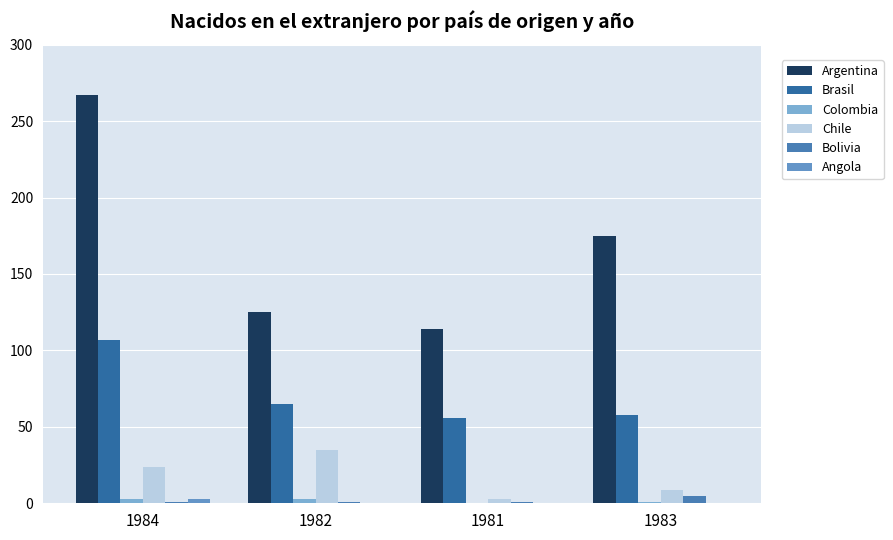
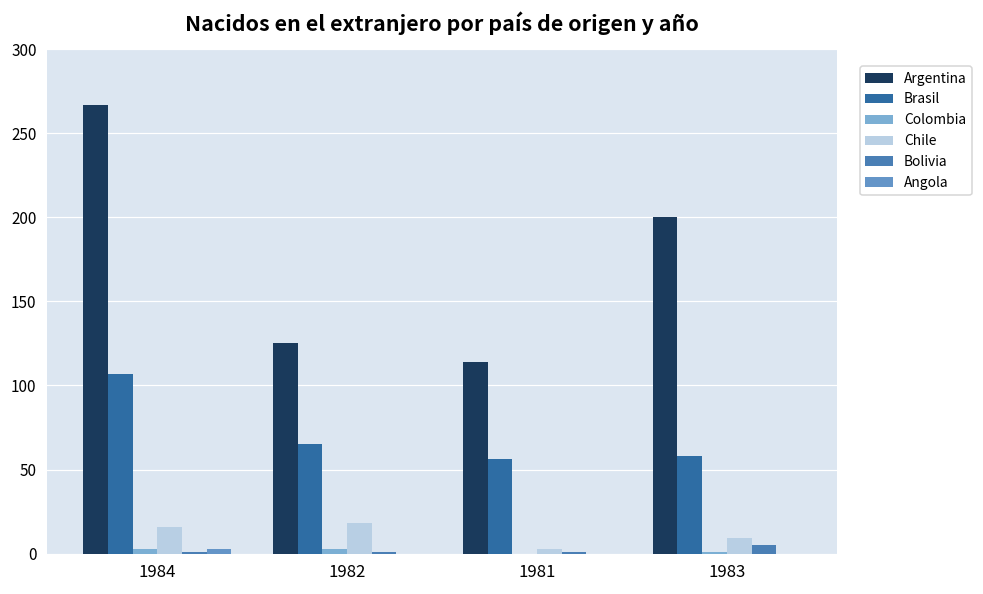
Chile, 1984: 24 -> 16
Chile, 1982: 35 -> 18
Argentina, 1983: 175 -> 200
